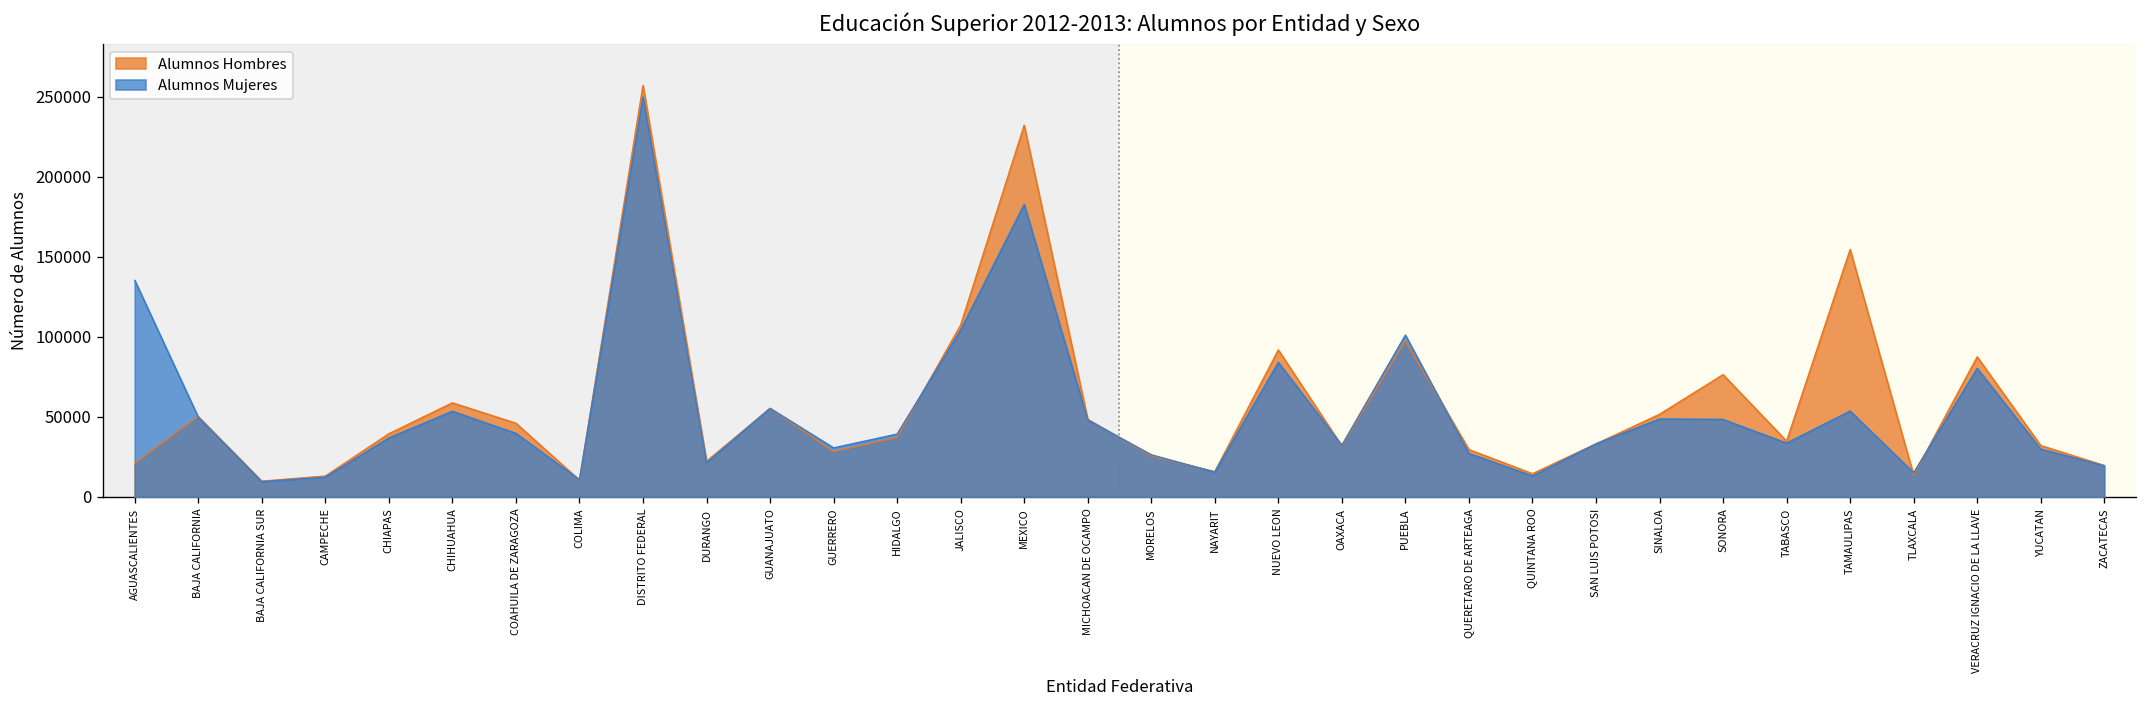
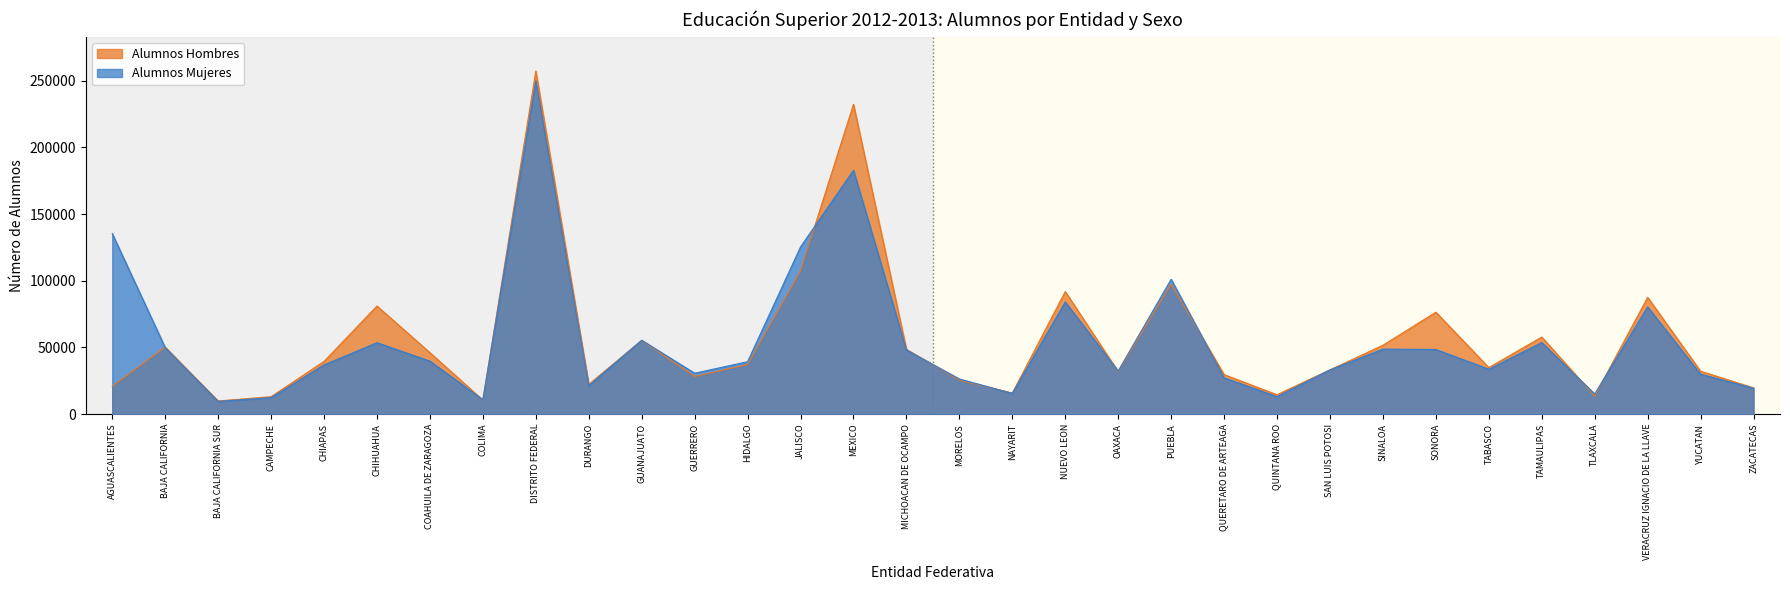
Alumnos Hombres, CHIHUAHUA: 59000 -> 81000
Alumnos Mujeres, JALISCO: 104000 -> 125000
Alumnos Hombres, TAMAULIPAS: 155000 -> 58000
